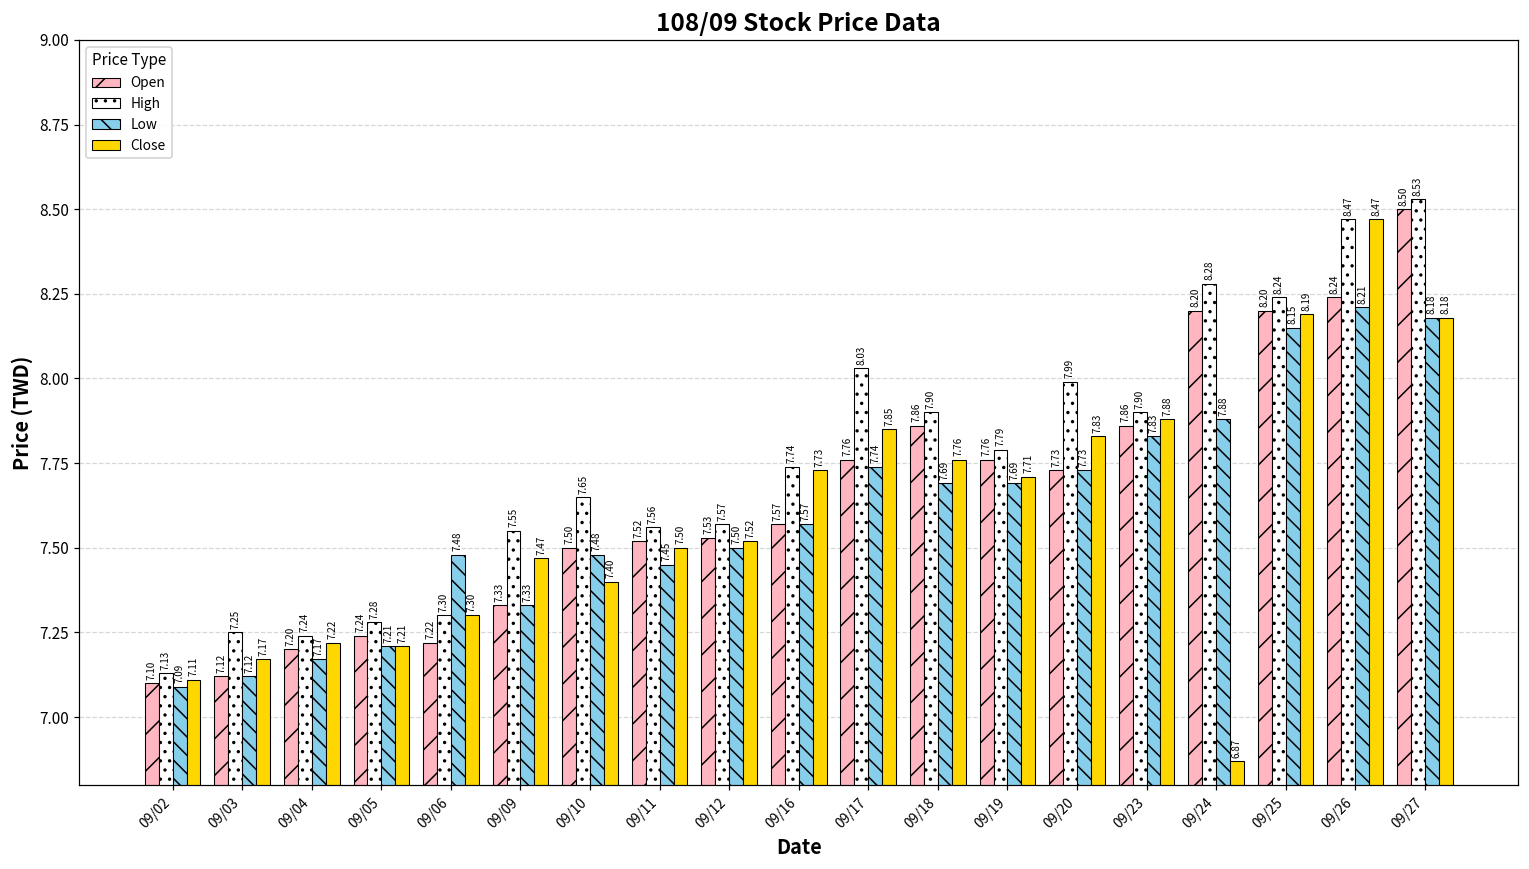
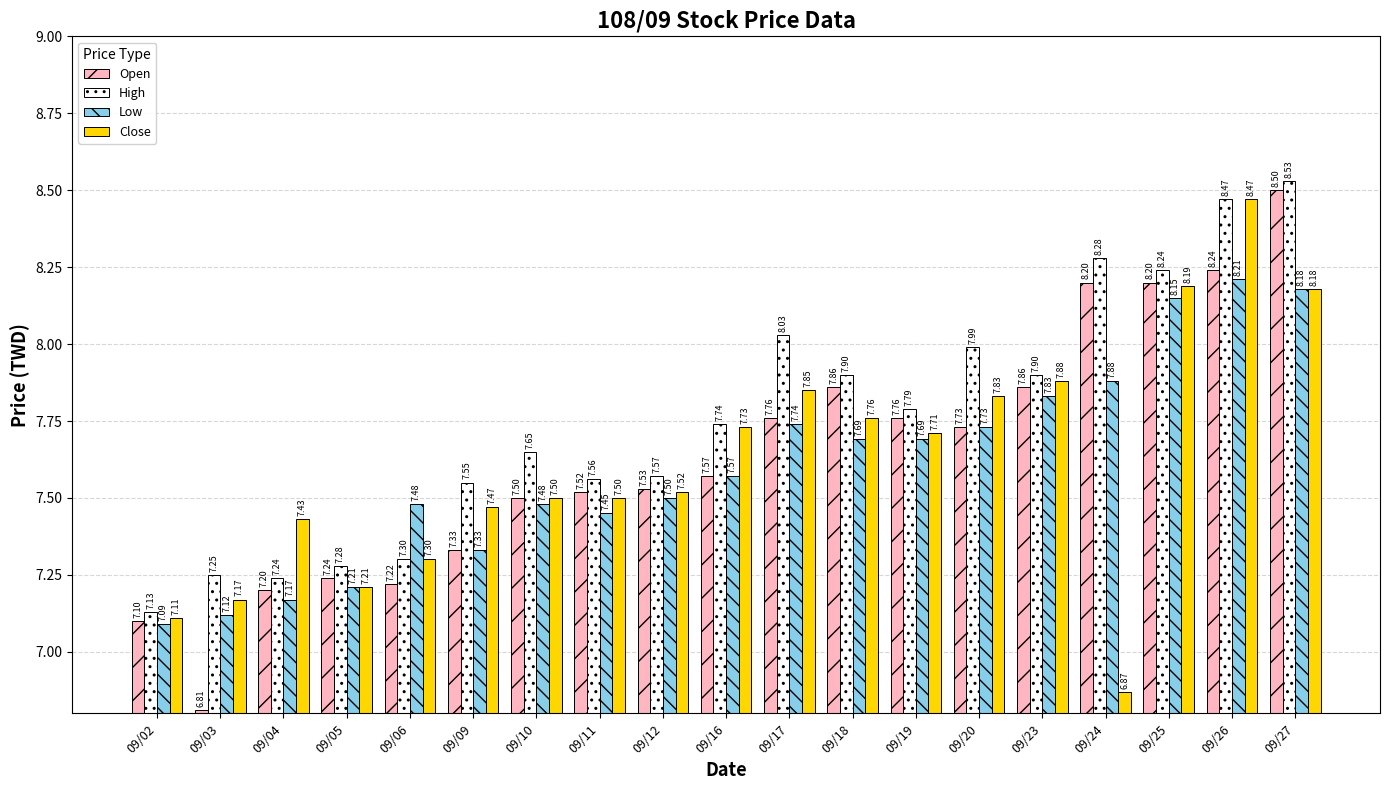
Open, 09/03: 7.12 -> 6.81
Close, 09/04: 7.22 -> 7.43
Close, 09/10: 7.40 -> 7.50
